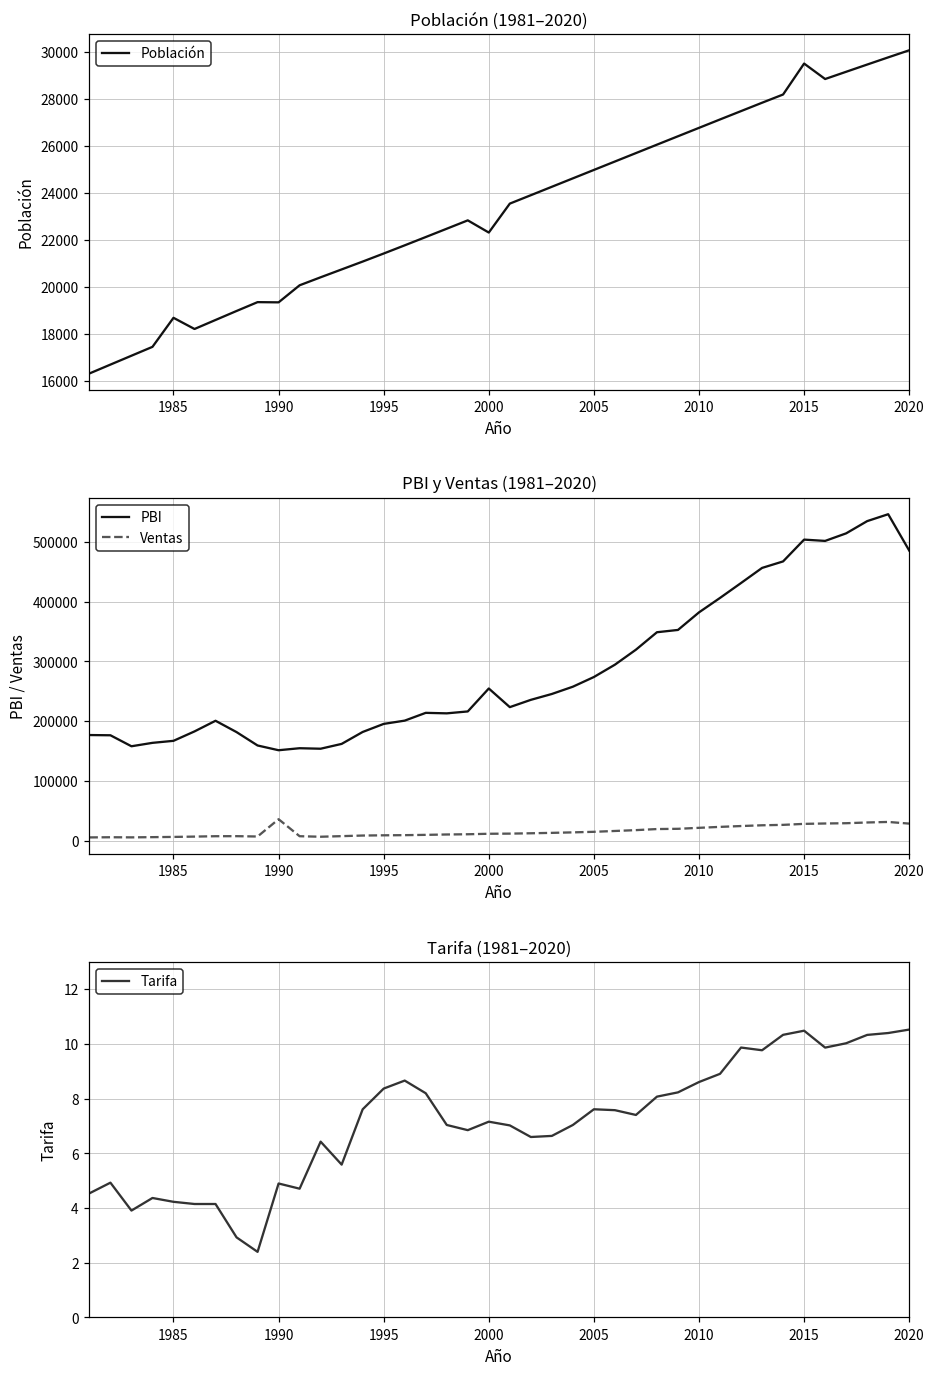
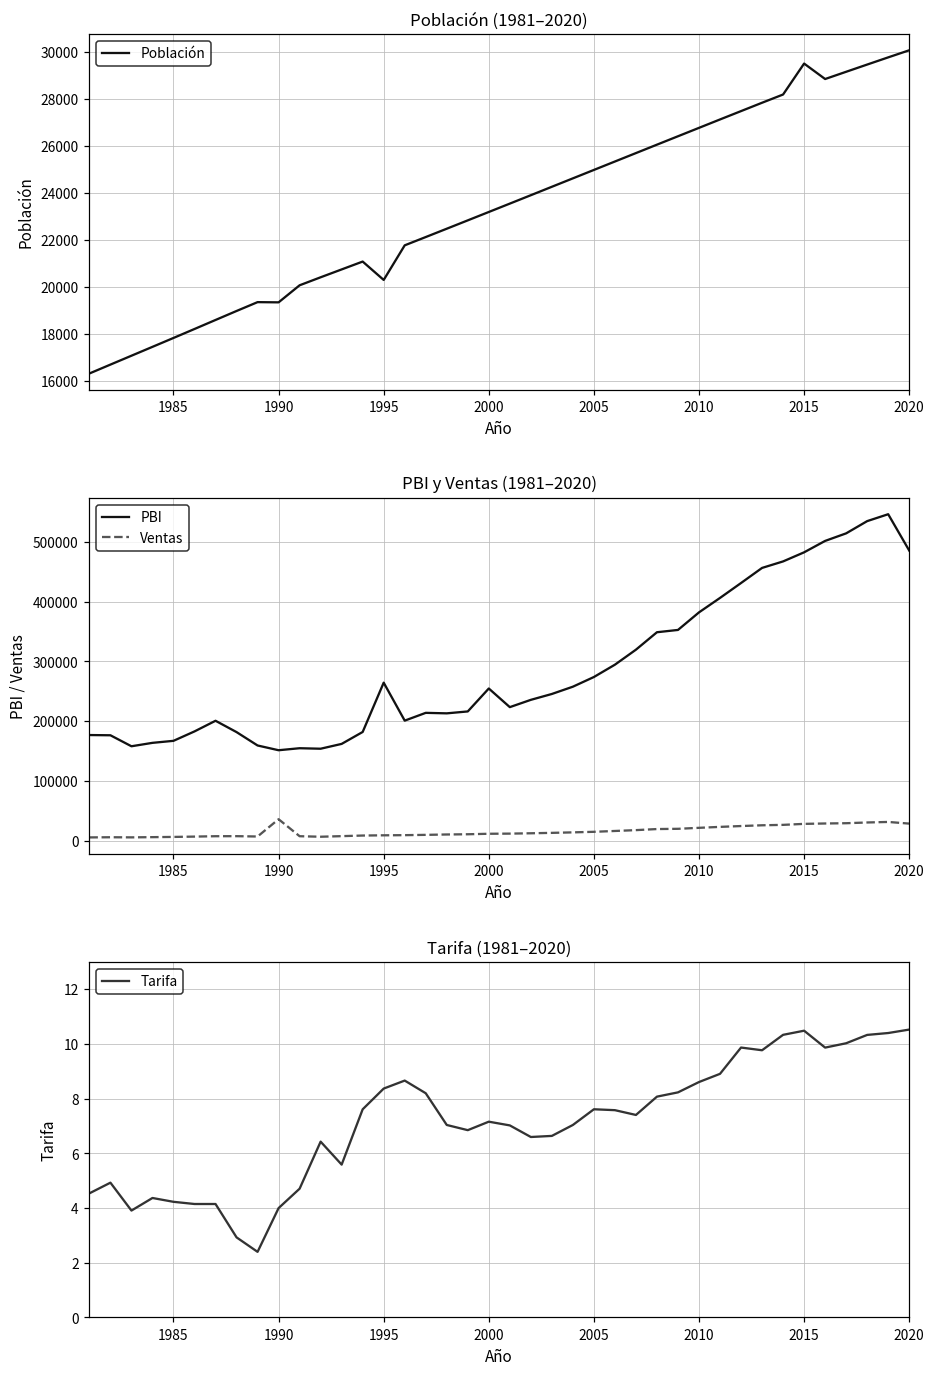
Población (1981–2020), 1985: 18700 -> 17800
Población (1981–2020), 1995: 21400 -> 20300
Población (1981–2020), 2000: 22300 -> 23200
PBI y Ventas (1981–2020), PBI, 1995: 200000 -> 260000
PBI y Ventas (1981–2020), PBI, 2015: 500000 -> 480000
Tarifa (1981–2020), 1990: 4.9 -> 4.0
